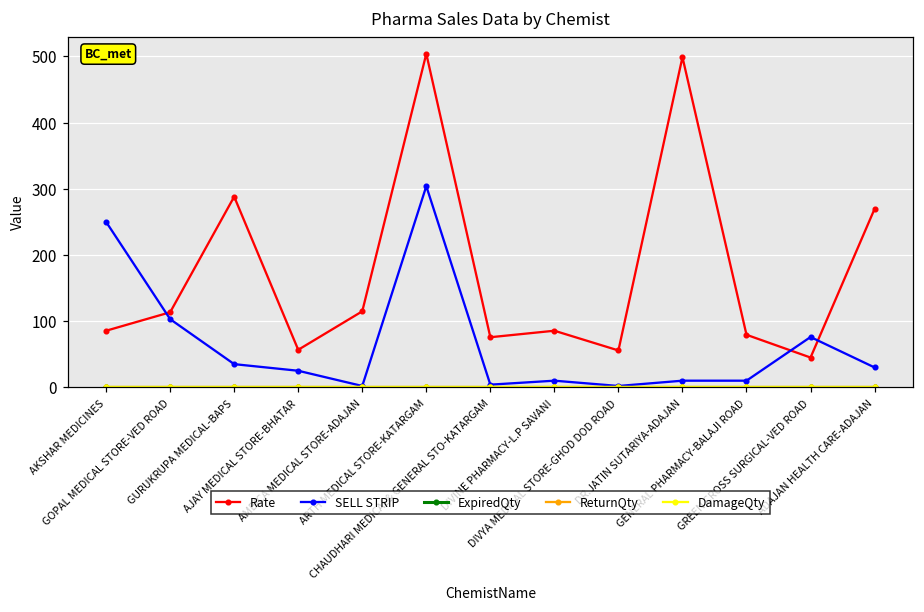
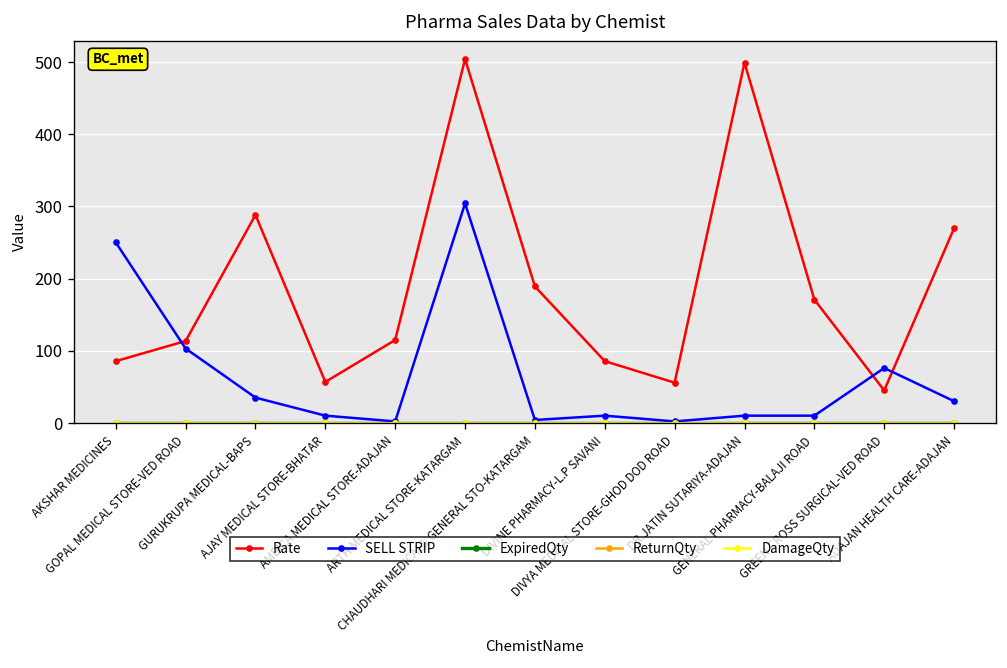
SELL STRIP, AJAY MEDICAL STORE-BHATAR: 30 -> 10
Rate, CHAUDHARI MEDICAL& GENERAL STO-KATARGAM: 80 -> 190
Rate, GENERAL PHARMACY-BALAJI ROAD: 80 -> 170
